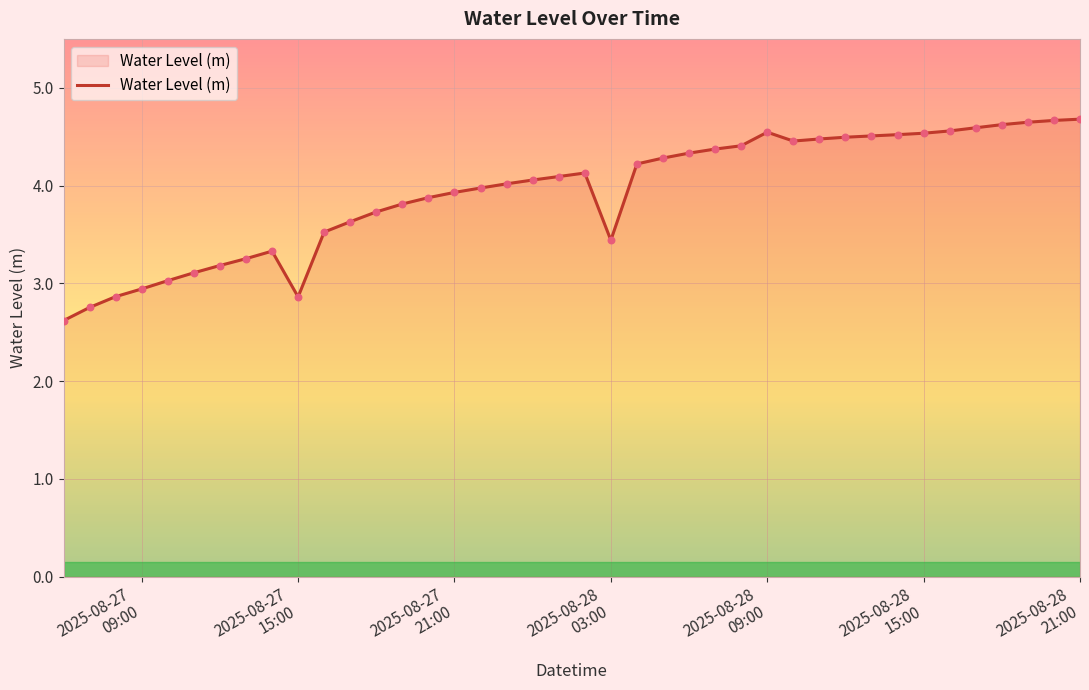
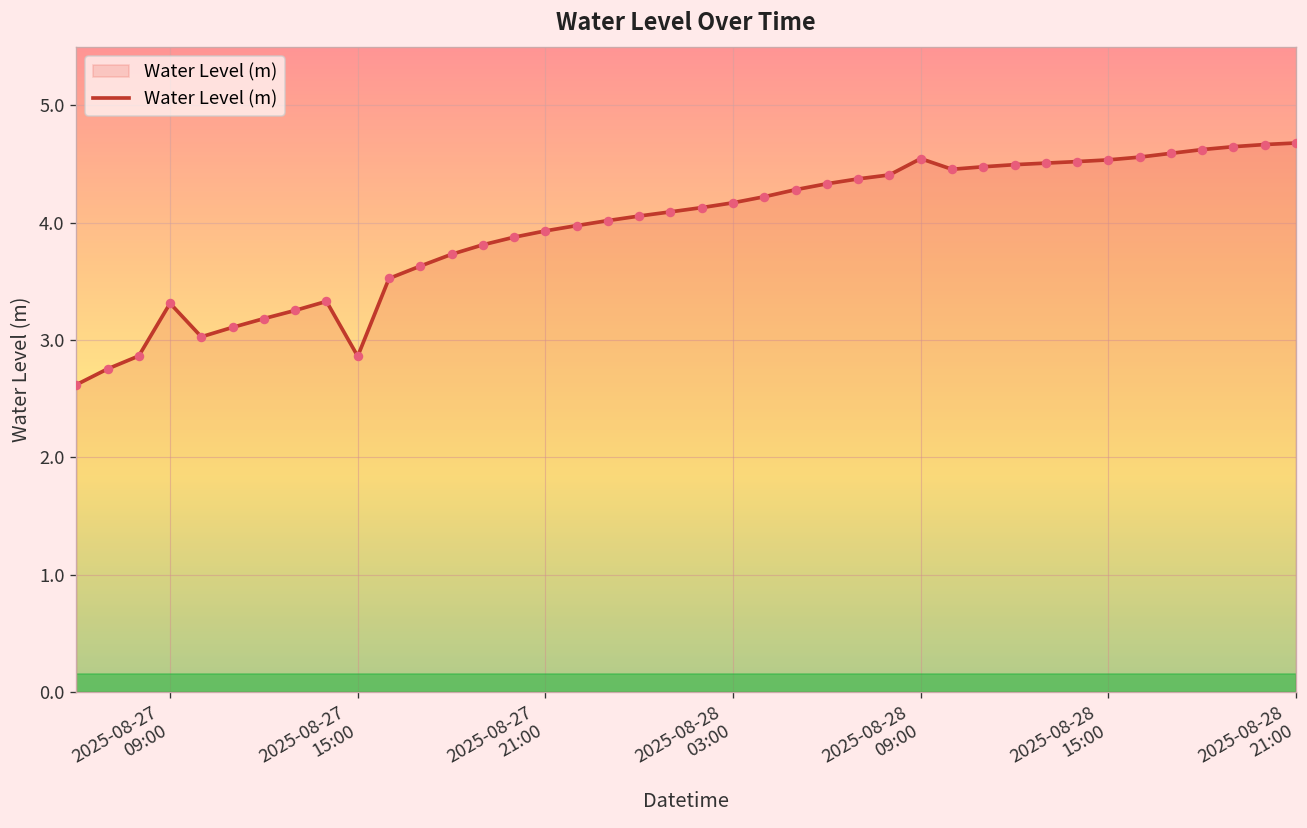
2025-08-27 09:00: 2.9 -> 3.3
2025-08-28 03:00: 3.4 -> 4.2
